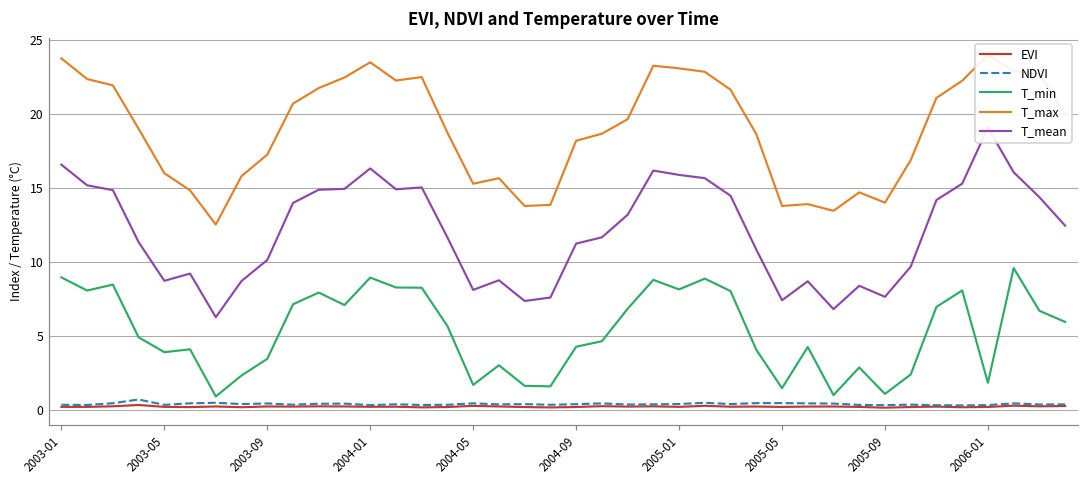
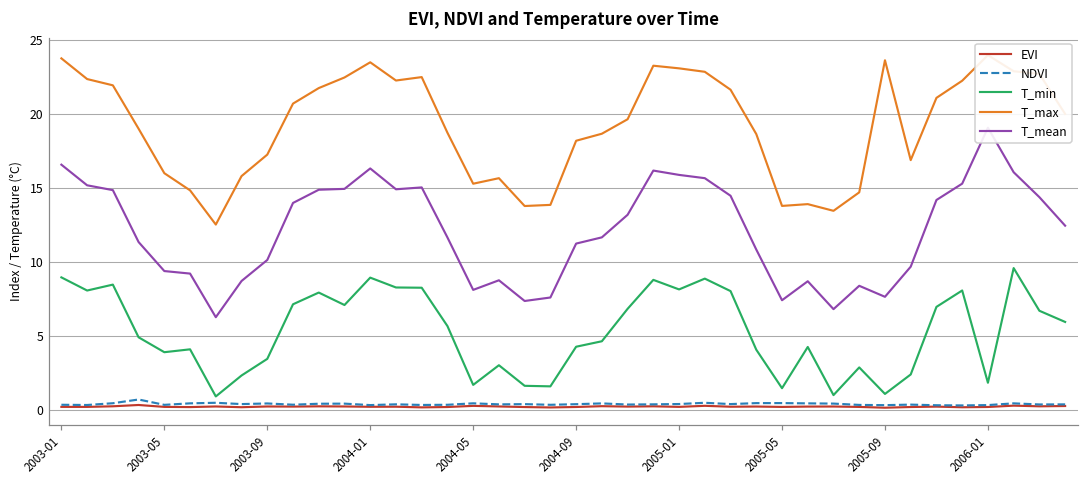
T_mean, 2003-05: 8.7 -> 9.4
T_max, 2005-09: 14.0 -> 23.6
